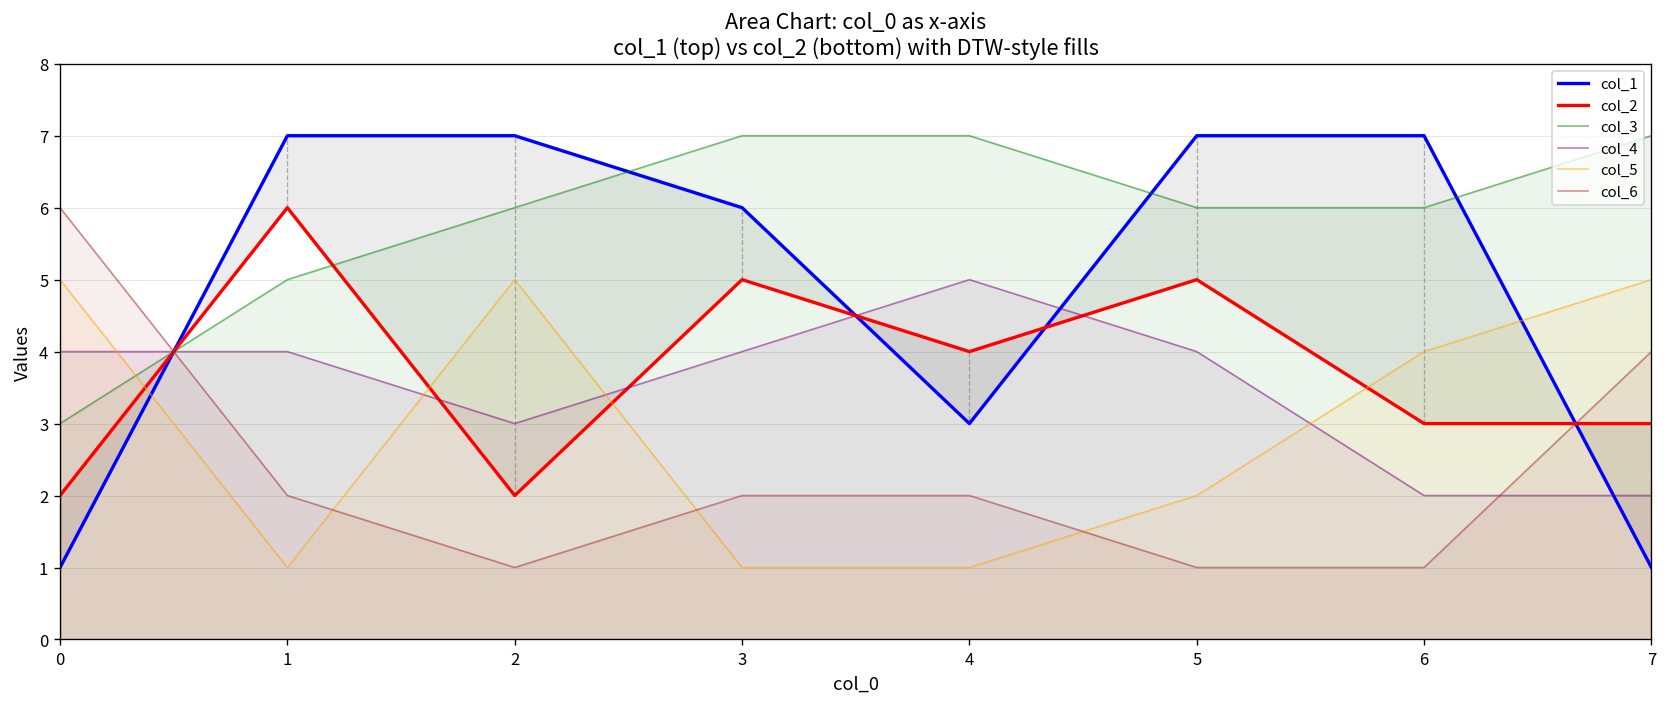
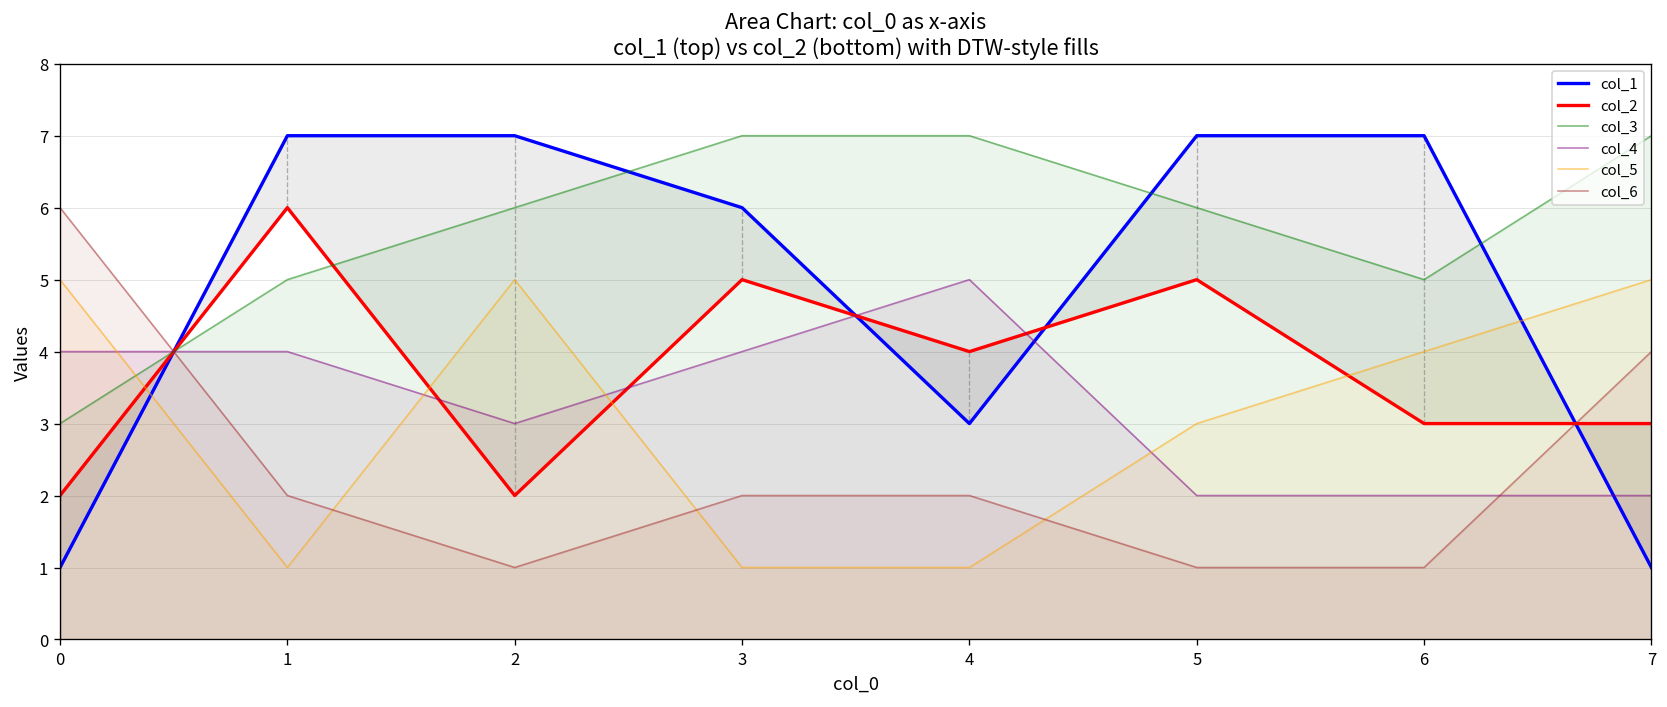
col_4, 5: 4 -> 2
col_5, 5: 2 -> 3
col_3, 6: 6 -> 5
